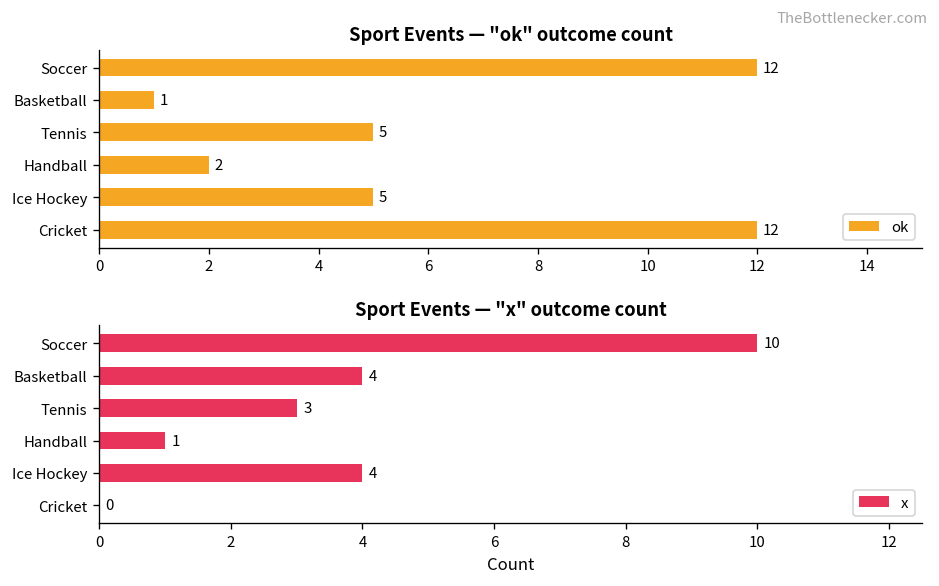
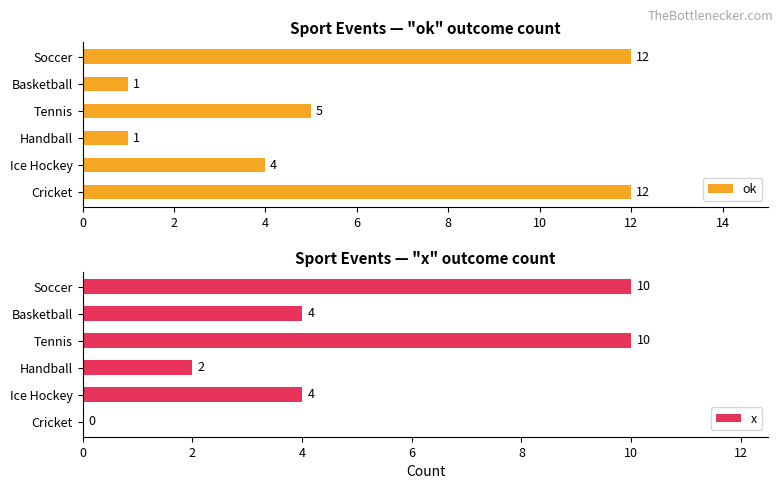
Sport Events — "ok" outcome count, Handball: 2 -> 1
Sport Events — "ok" outcome count, Ice Hockey: 5 -> 4
Sport Events — "x" outcome count, Tennis: 3 -> 10
Sport Events — "x" outcome count, Handball: 1 -> 2
